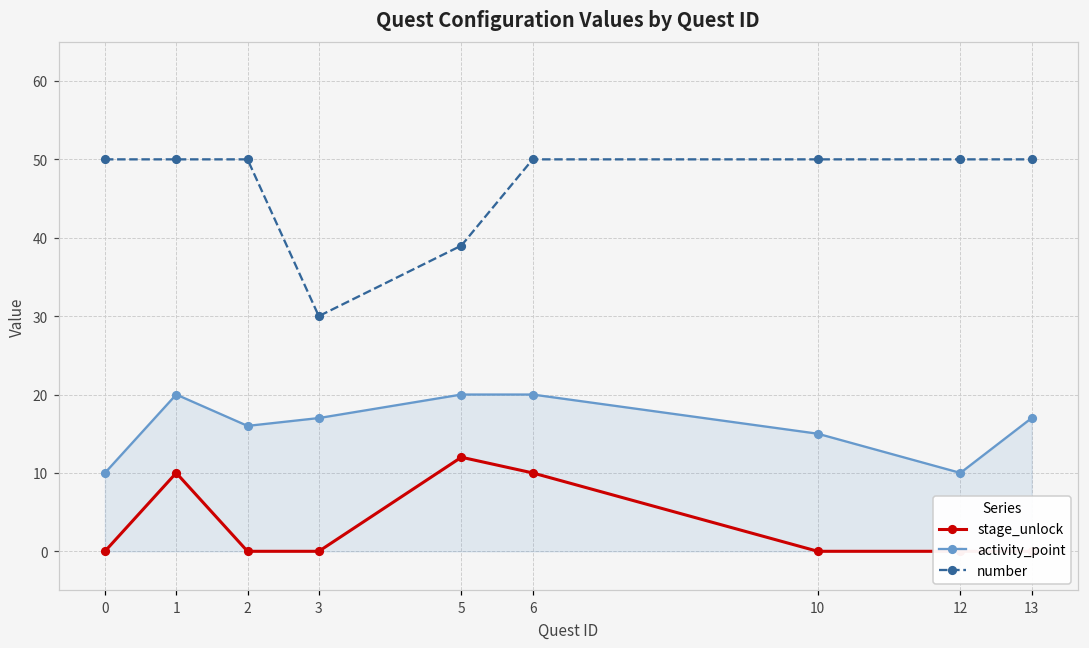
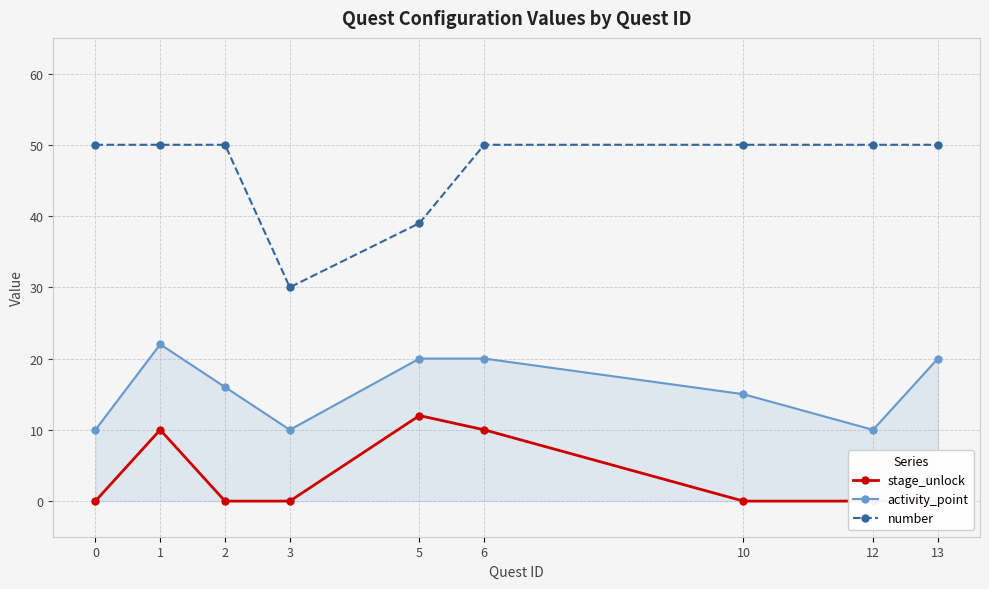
activity_point, 1: 20 -> 22
activity_point, 3: 17 -> 10
activity_point, 13: 17 -> 20
